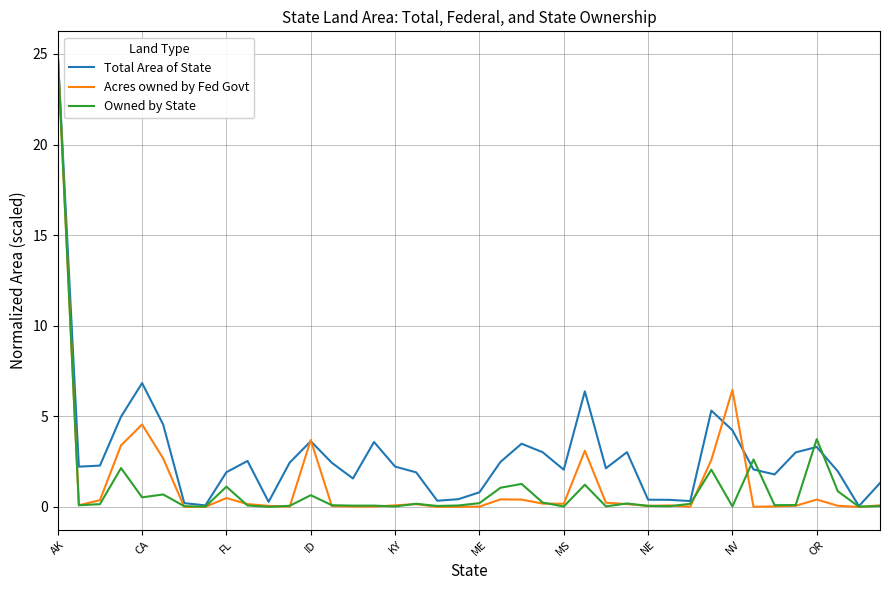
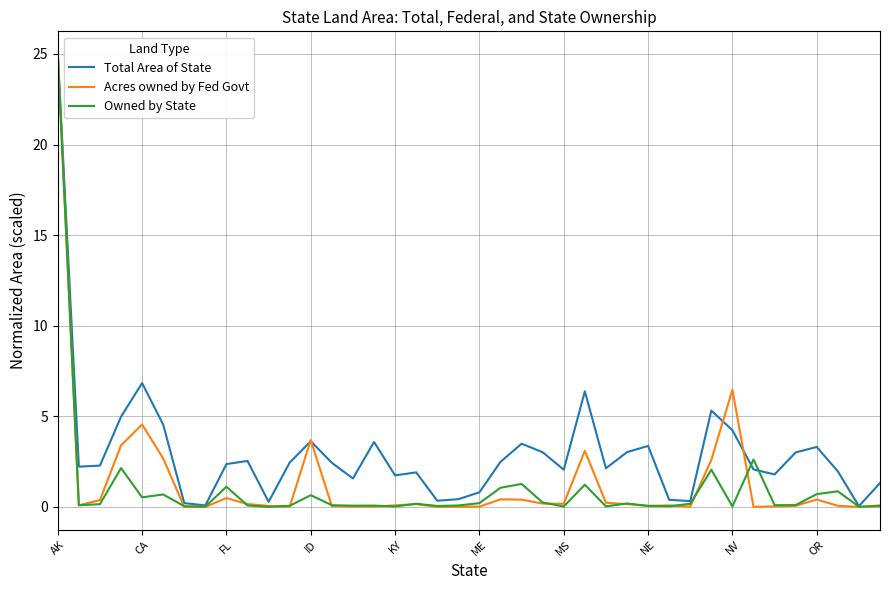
Total Area of State, FL: 1.9 -> 2.4
Total Area of State, KY: 2.2 -> 1.7
Total Area of State, NE: 0.4 -> 3.4
Owned by State, OR: 3.7 -> 0.7
